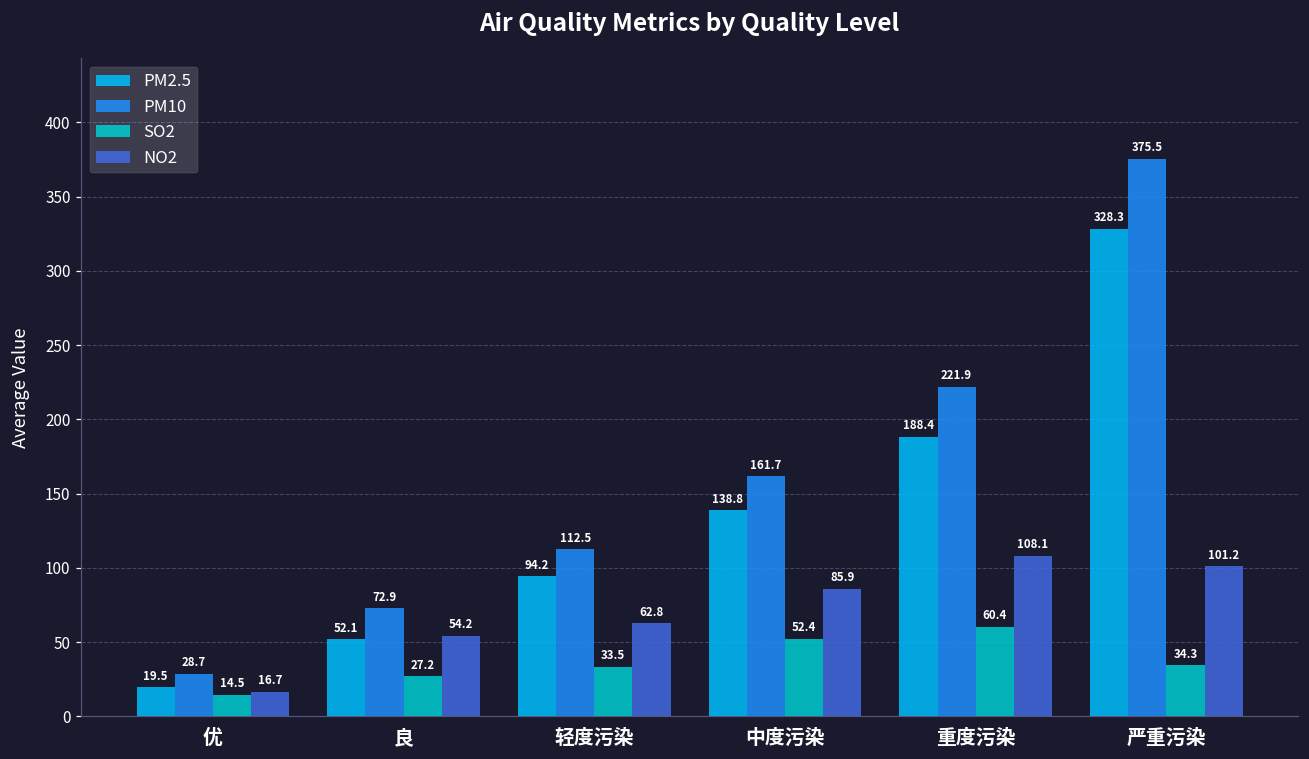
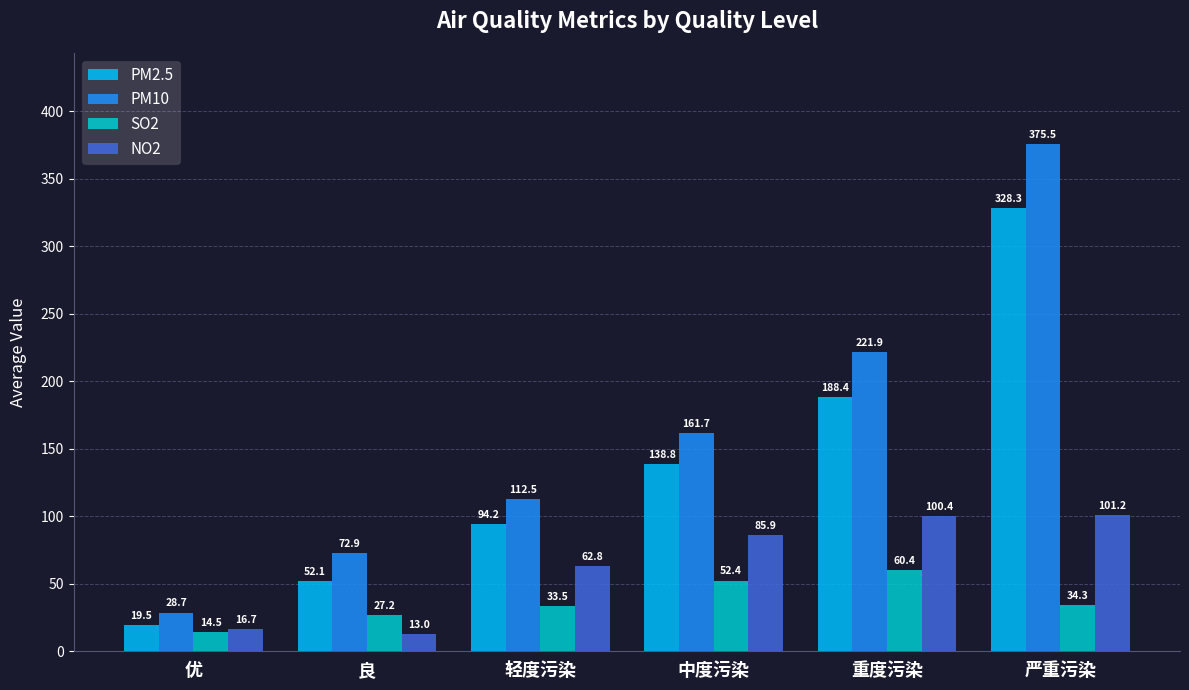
NO2, 良: 54.2 -> 13.0
NO2, 重度污染: 108.1 -> 100.4
